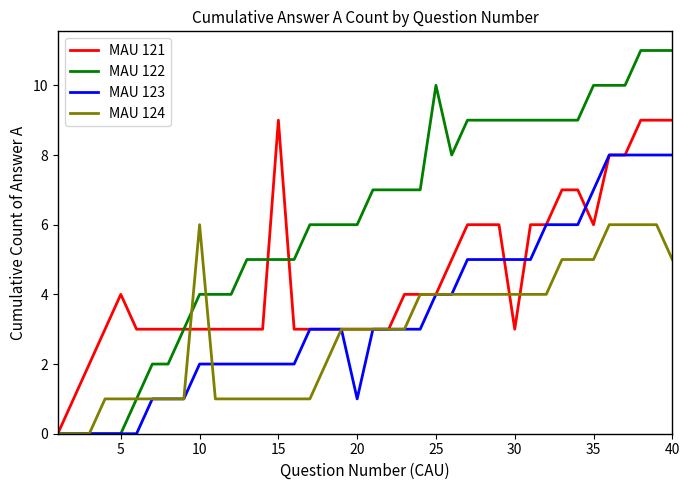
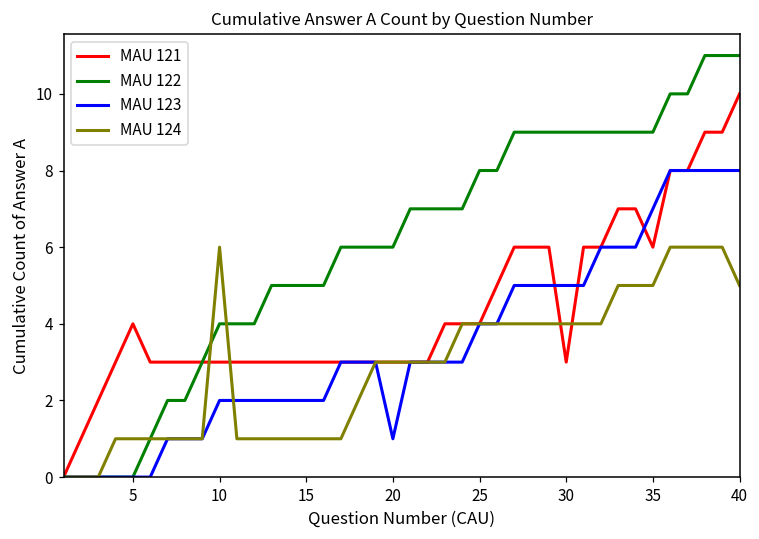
MAU 121, 15: 9 -> 3
MAU 122, 25: 10 -> 8
MAU 122, 35: 10 -> 9
MAU 121, 40: 9 -> 10
